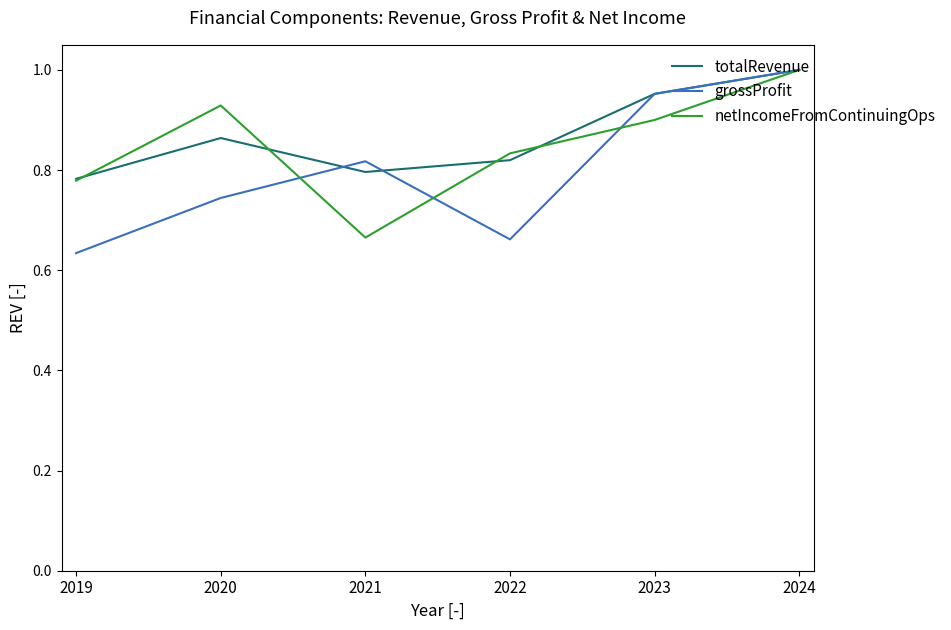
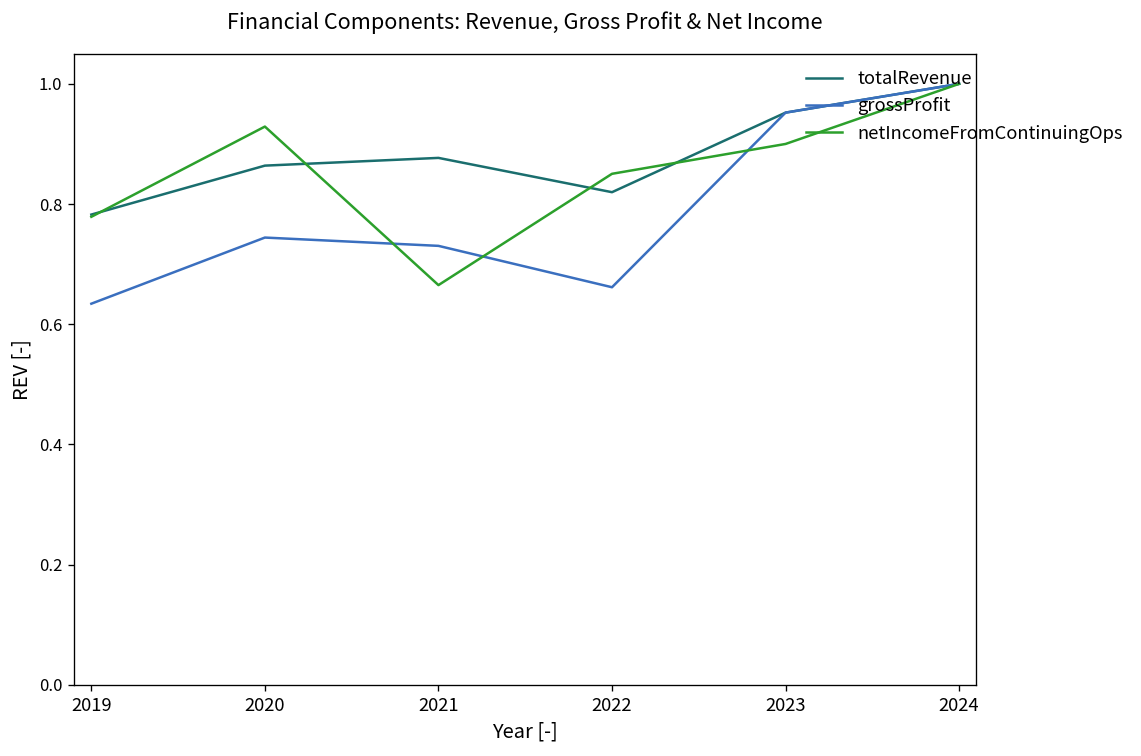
totalRevenue, 2021: 0.80 -> 0.88
grossProfit, 2021: 0.82 -> 0.73
netIncomeFromContinuingOps, 2022: 0.83 -> 0.85
